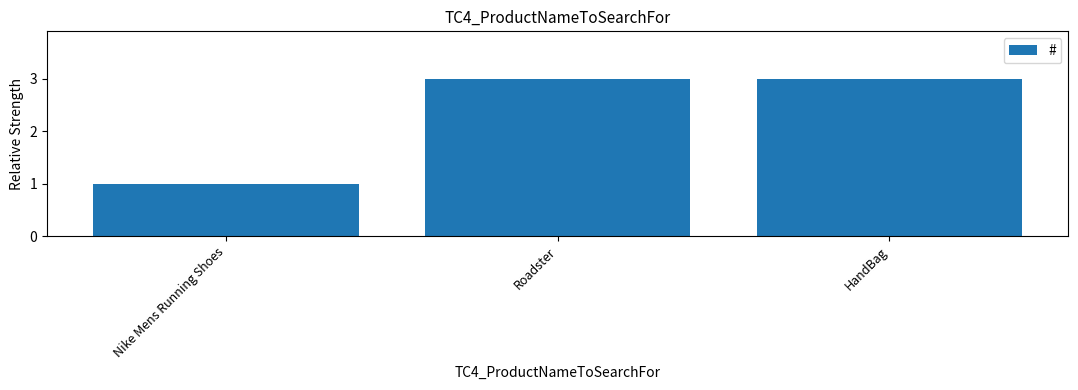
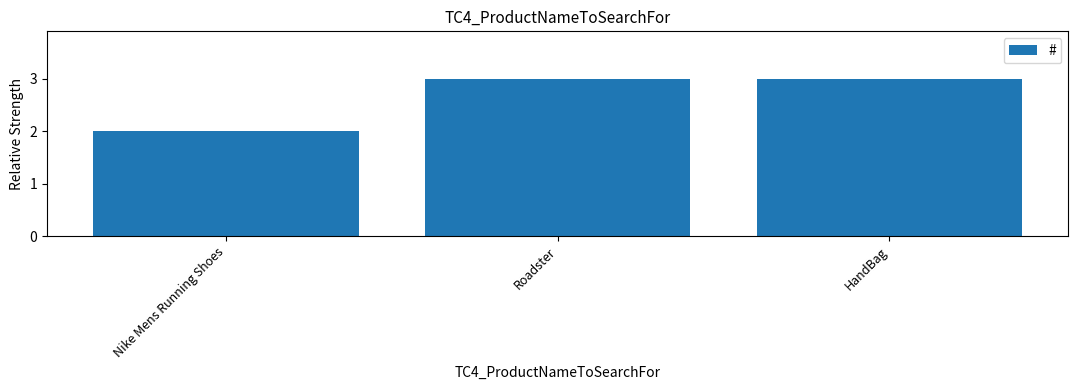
Nike Mens Running Shoes: 1 -> 2
